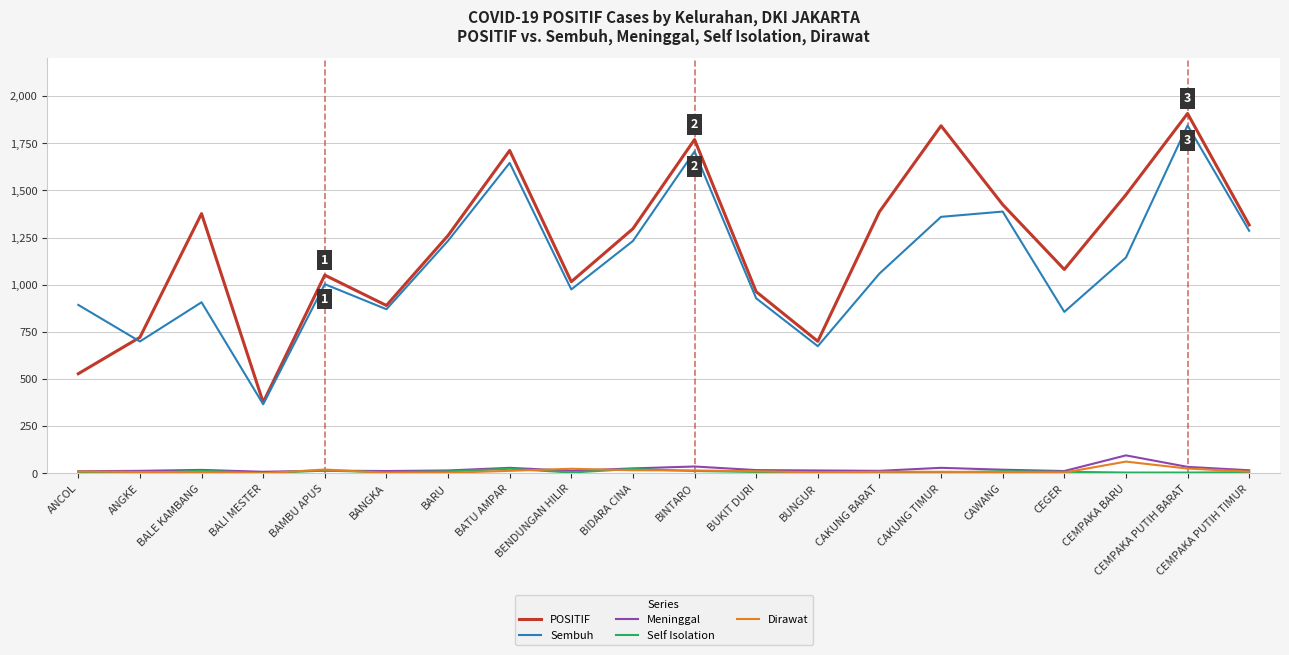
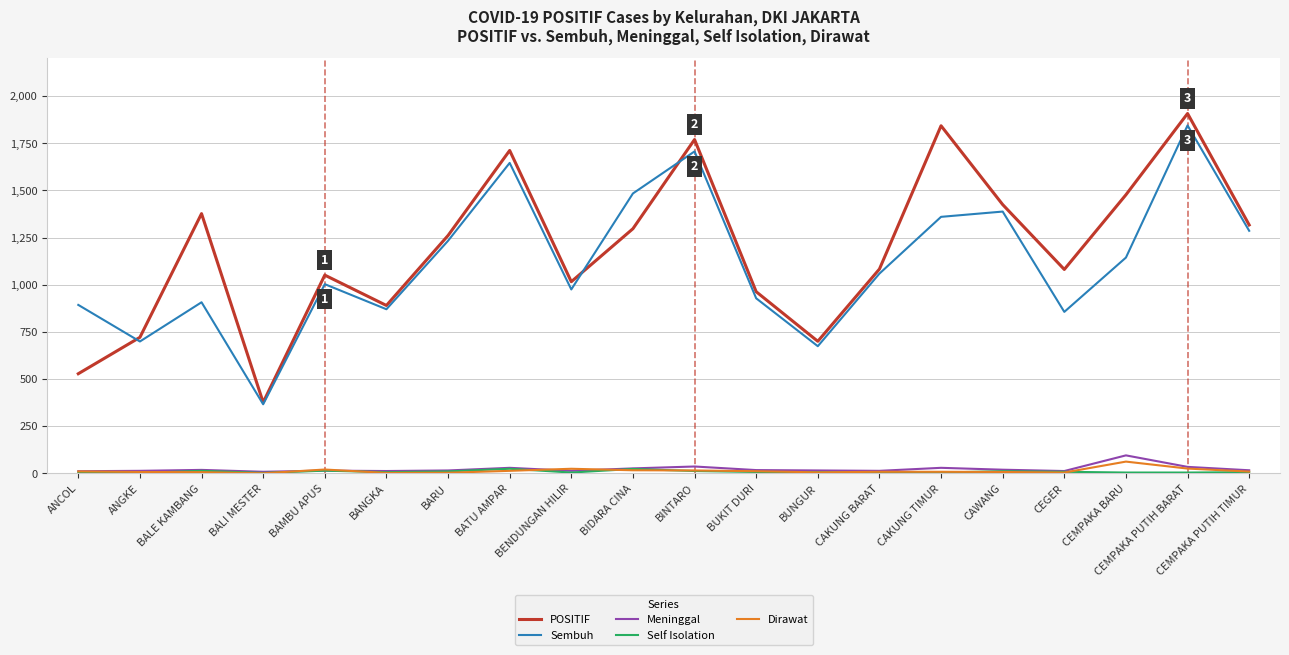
Sembuh, BIDARA CINA: 1,230 -> 1,480
POSITIF, CAKUNG BARAT: 1,390 -> 1,080
